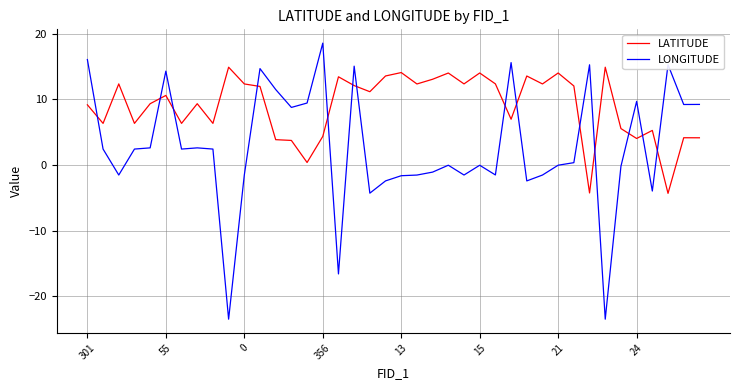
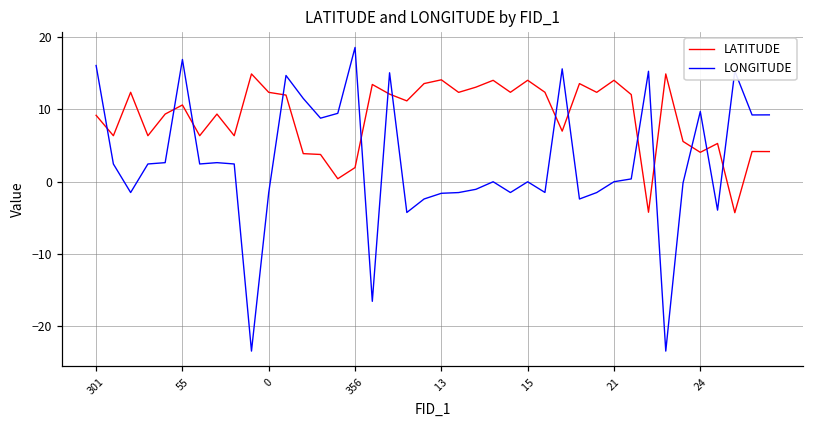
LONGITUDE, 55: 14 -> 17
LATITUDE, 356: 4 -> 2
